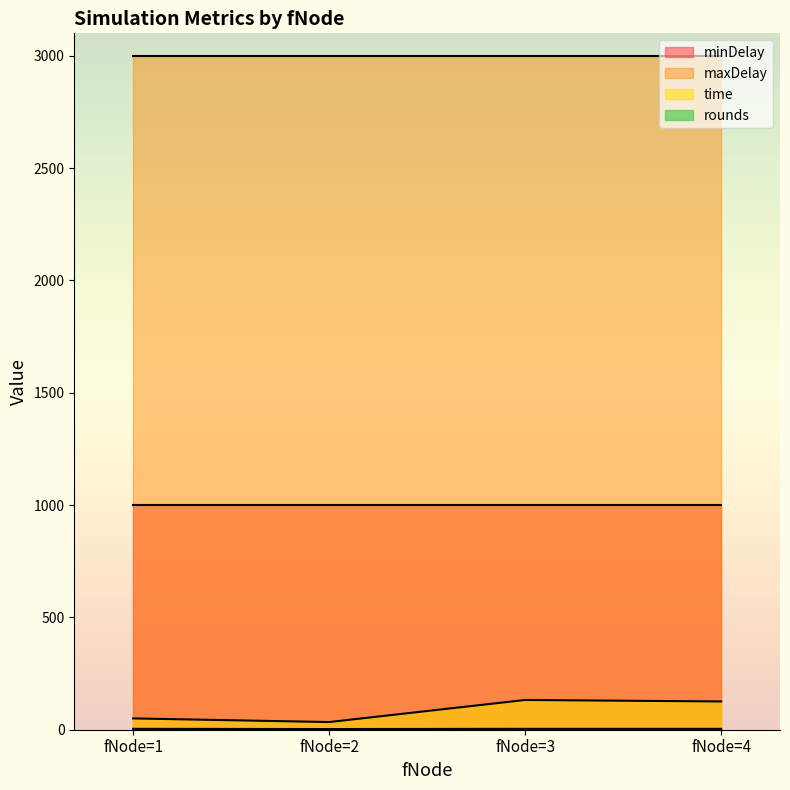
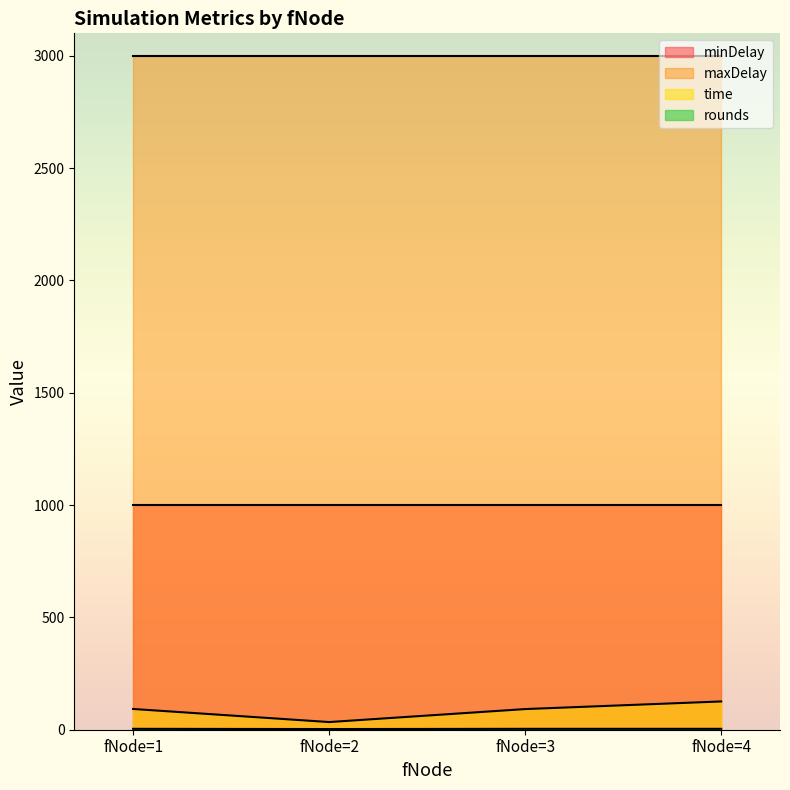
time, fNode=1: 50 -> 90
time, fNode=3: 130 -> 90
